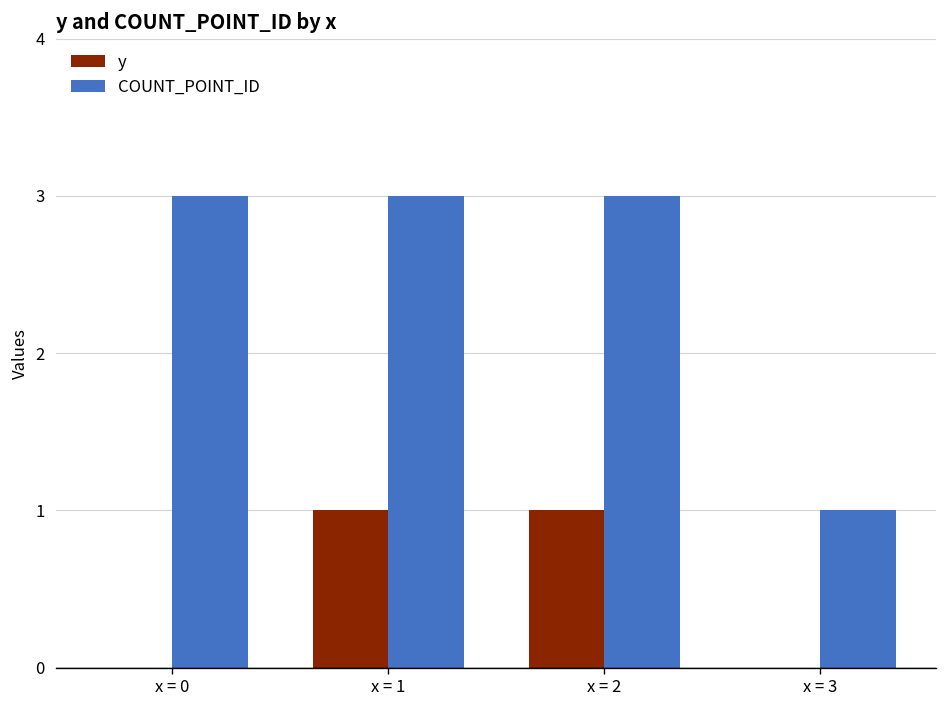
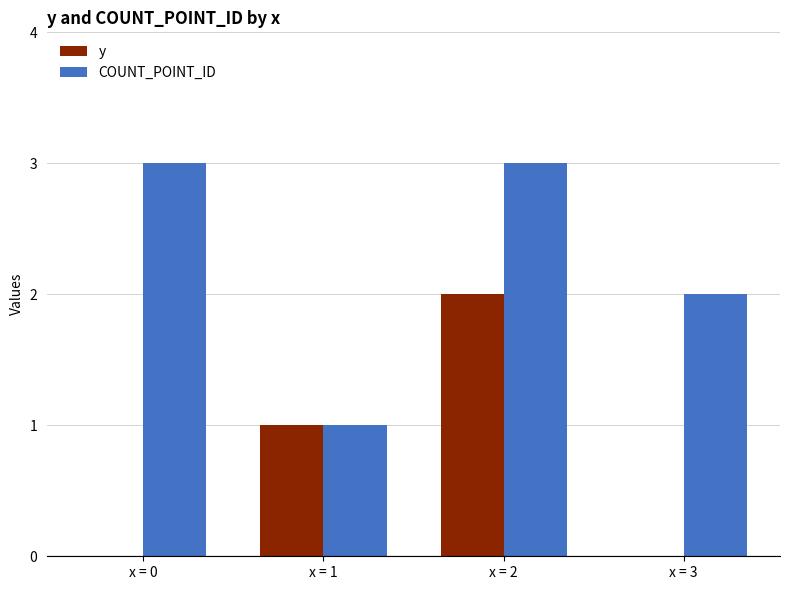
COUNT_POINT_ID, x = 1: 3 -> 1
y, x = 2: 1 -> 2
COUNT_POINT_ID, x = 3: 1 -> 2
